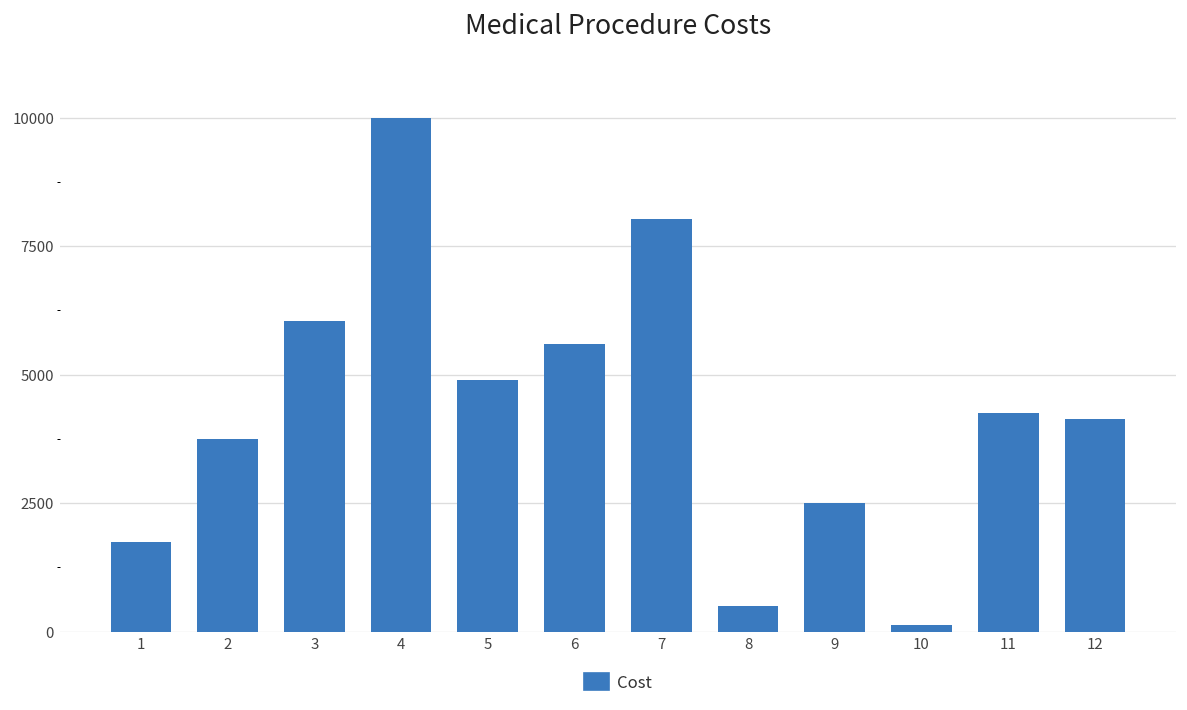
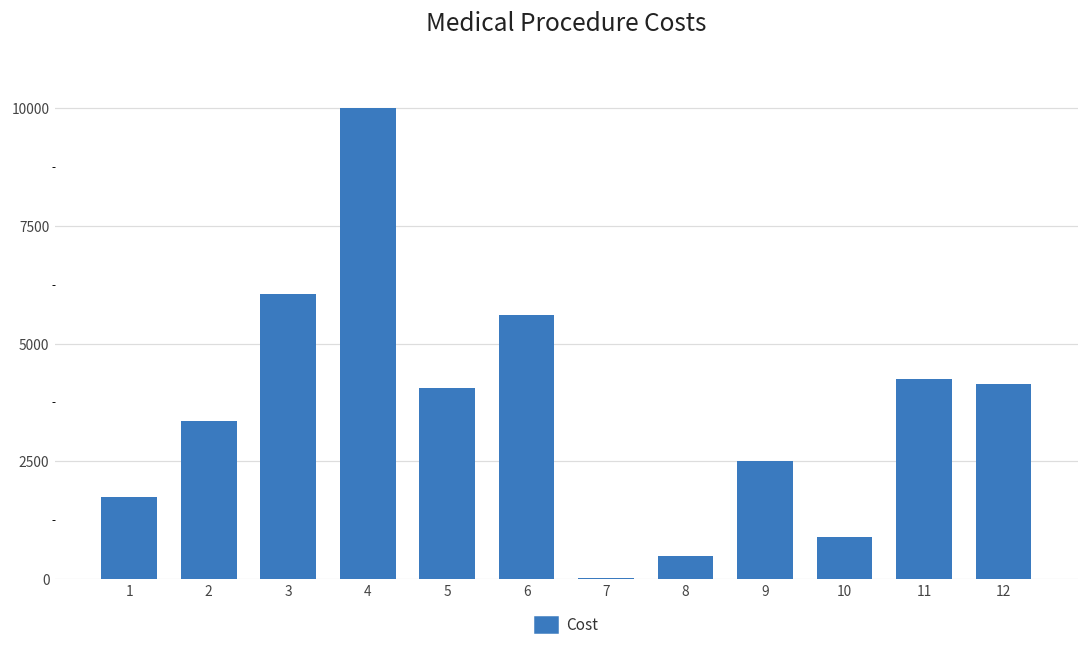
2: 3800 -> 3400
5: 4900 -> 4100
7: 8000 -> 0
10: 100 -> 900
